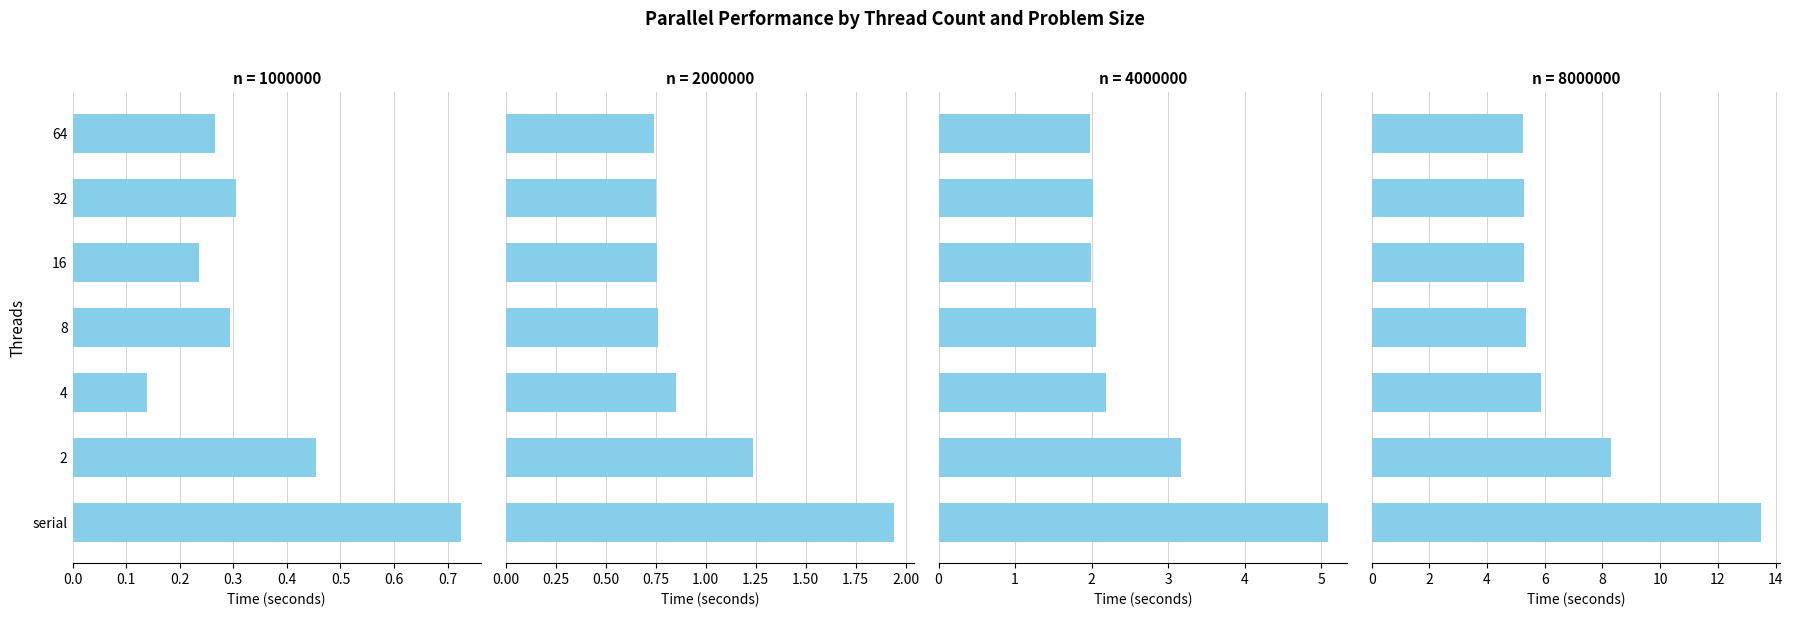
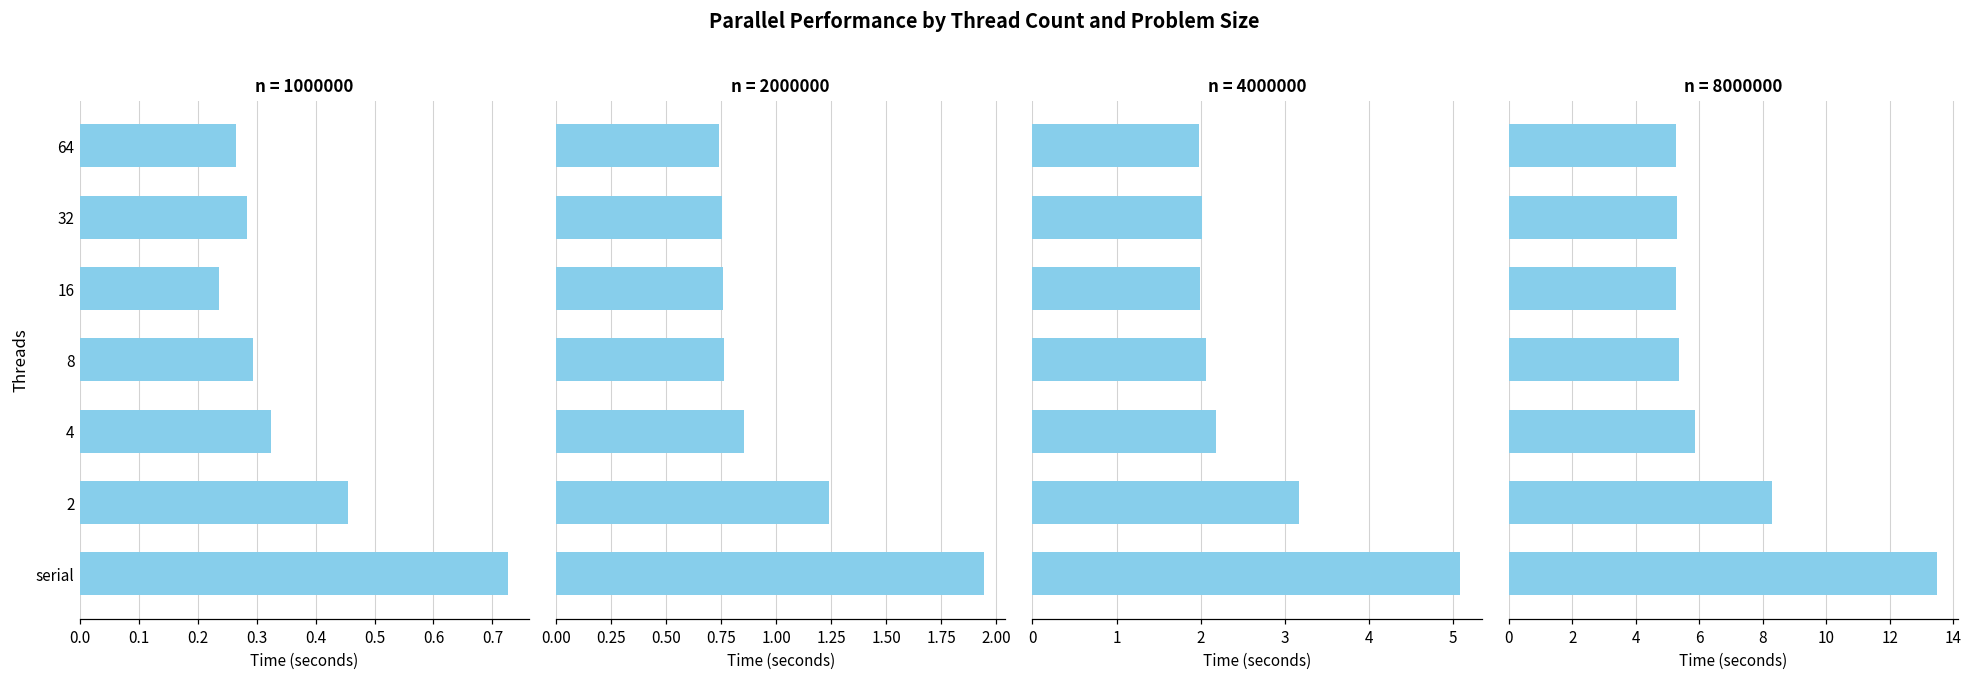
n = 1000000, 32: 0.30 -> 0.28
n = 1000000, 4: 0.14 -> 0.32
